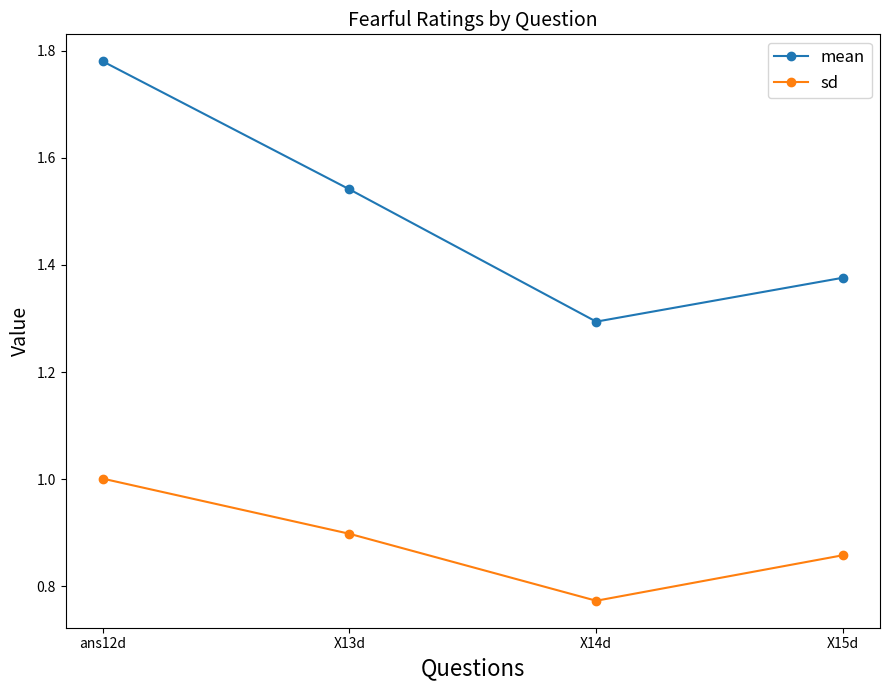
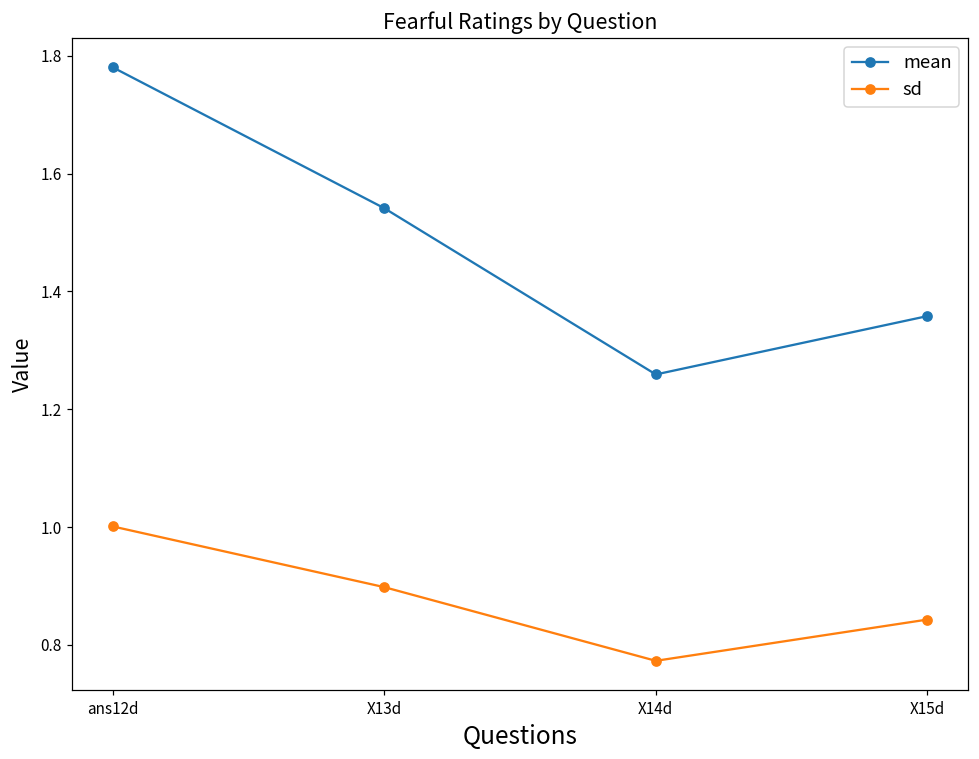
mean, X14d: 1.29 -> 1.26
mean, X15d: 1.38 -> 1.36
sd, X15d: 0.86 -> 0.84
